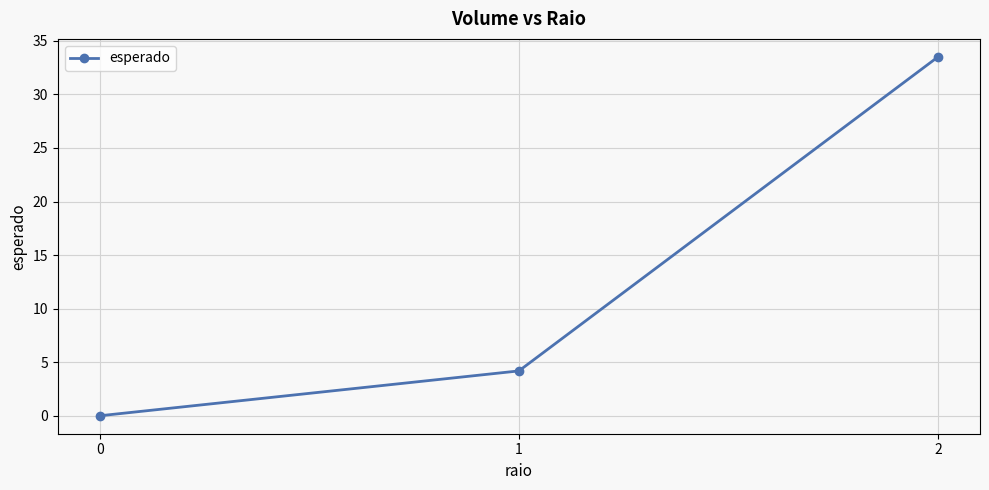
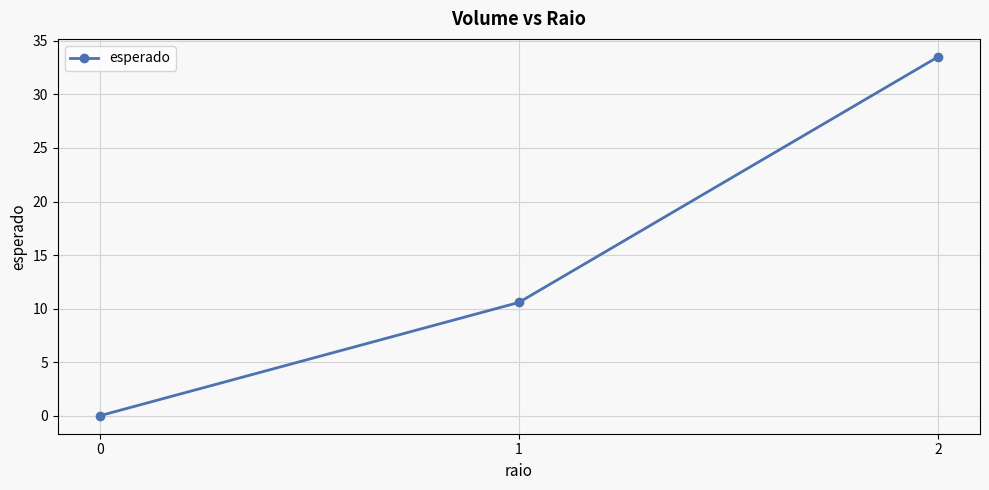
1: 4.2 -> 10.6
